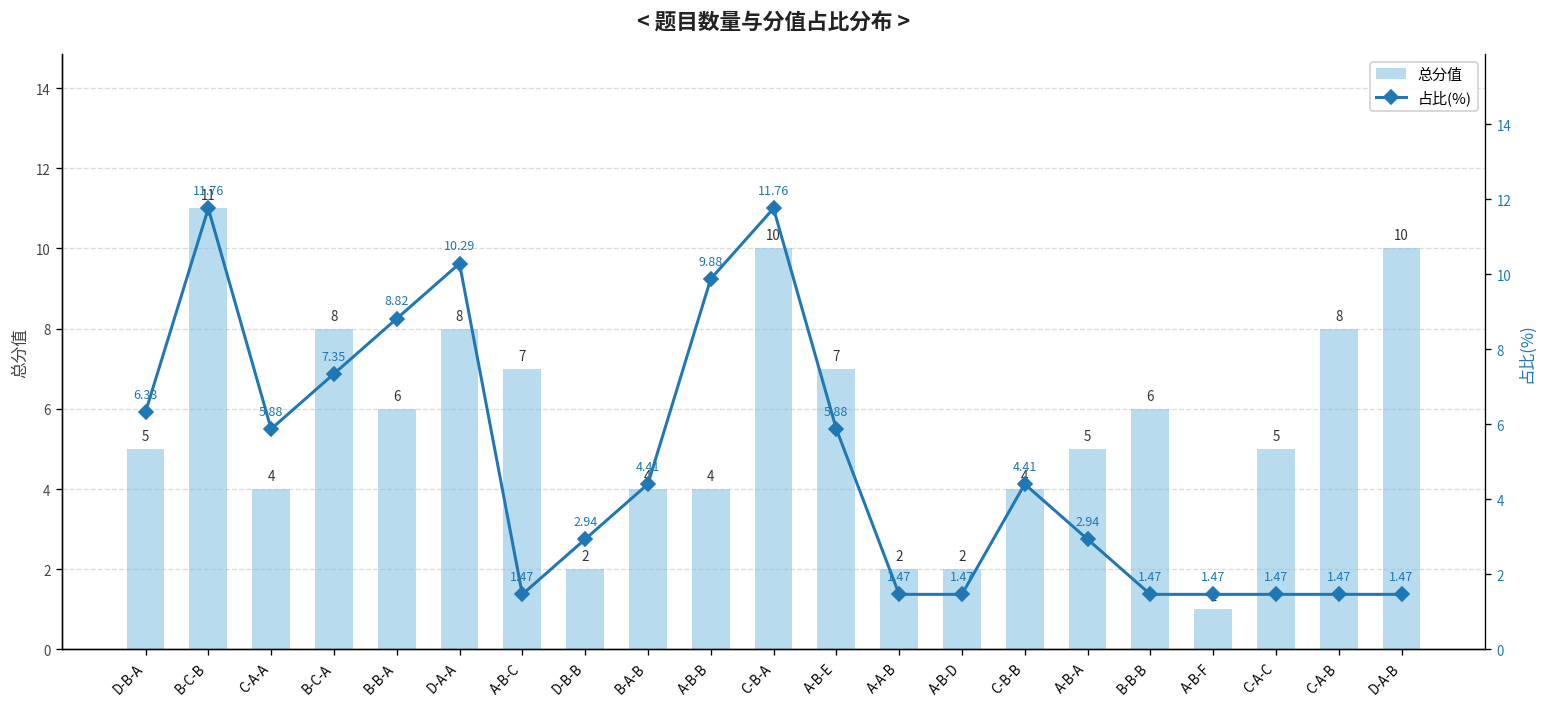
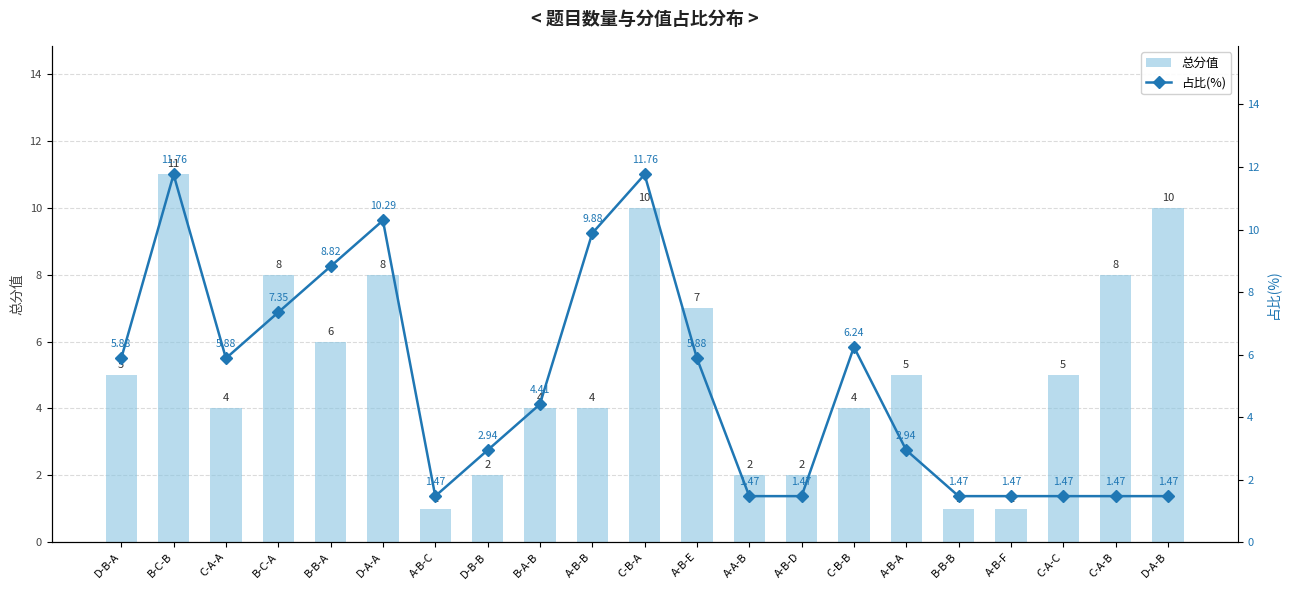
总分值, A-B-C: 7 -> 1
总分值, B-B-B: 6 -> 1
占比(%), D-B-A: 6.33 -> 5.88
占比(%), C-B-B: 4.41 -> 6.24
